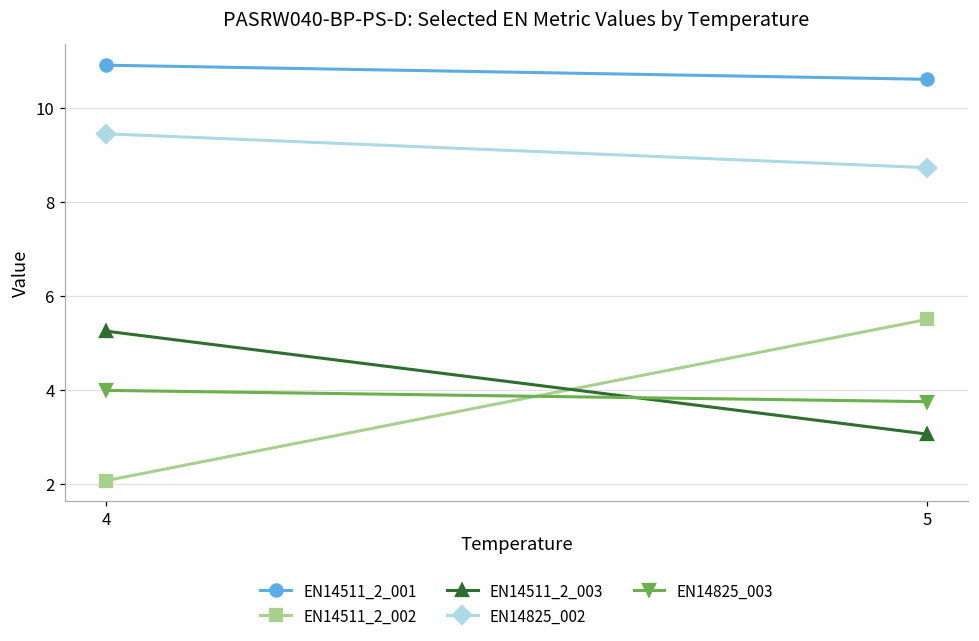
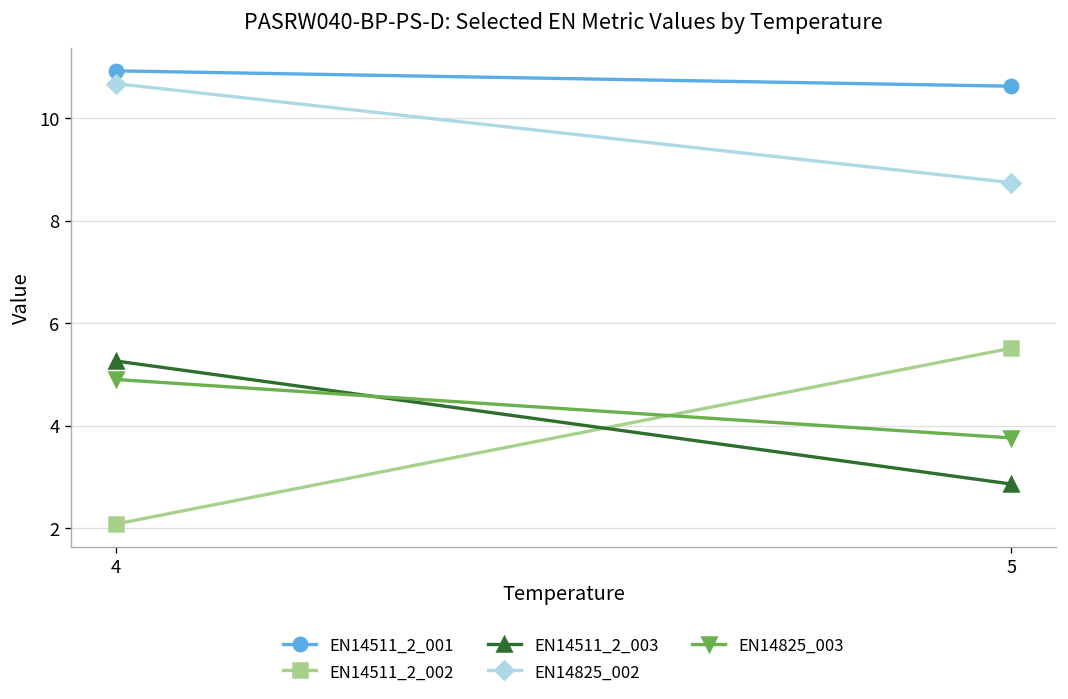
EN14825_002, 4: 9.5 -> 10.7
EN14825_003, 4: 4.0 -> 4.9
EN14511_2_003, 5: 3.1 -> 2.9
